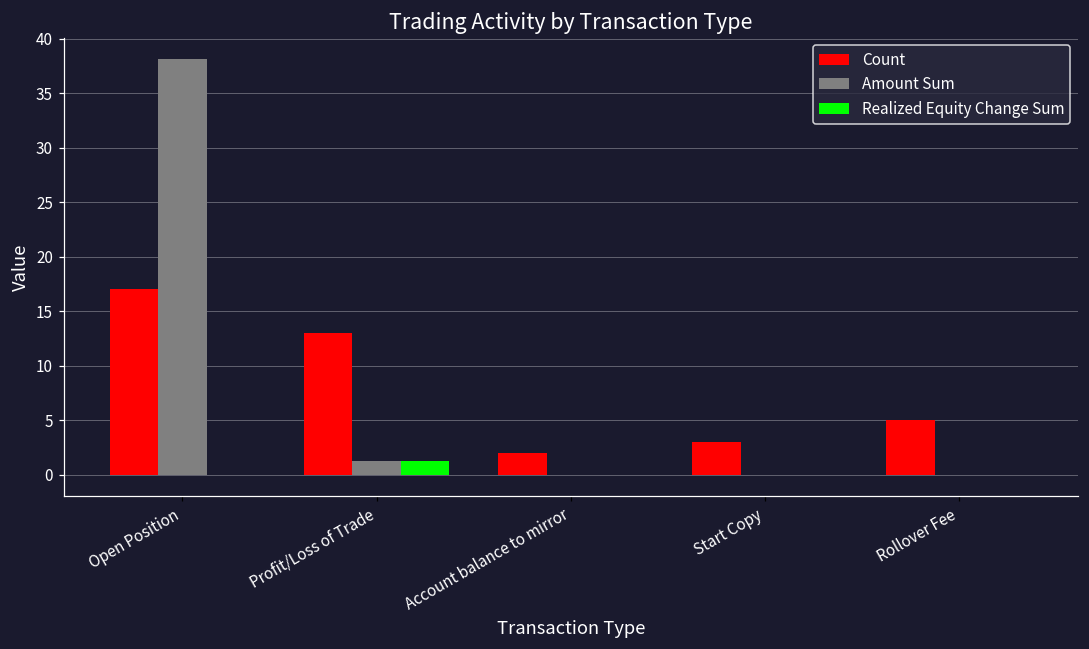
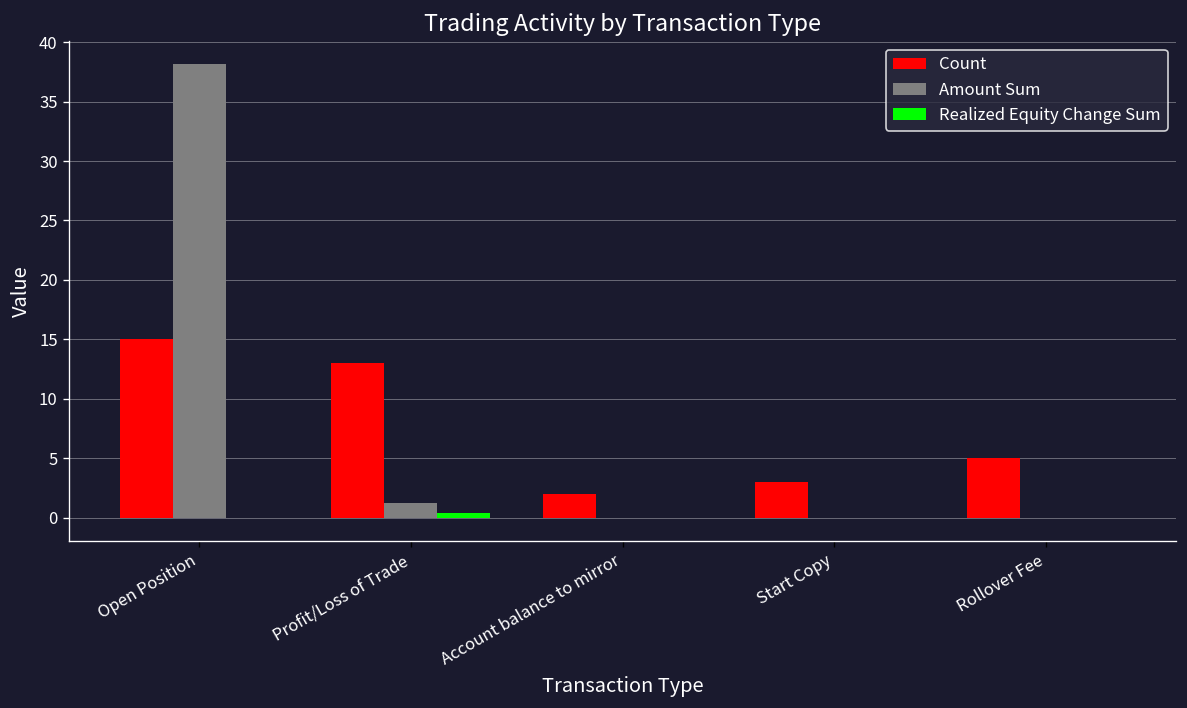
Count, Open Position: 17 -> 15
Realized Equity Change Sum, Profit/Loss of Trade: 1 -> 0
